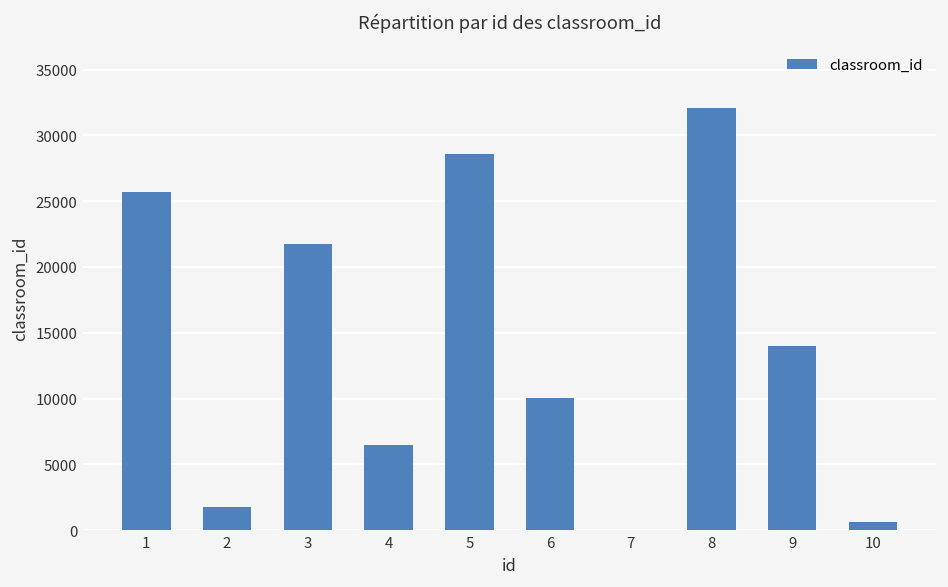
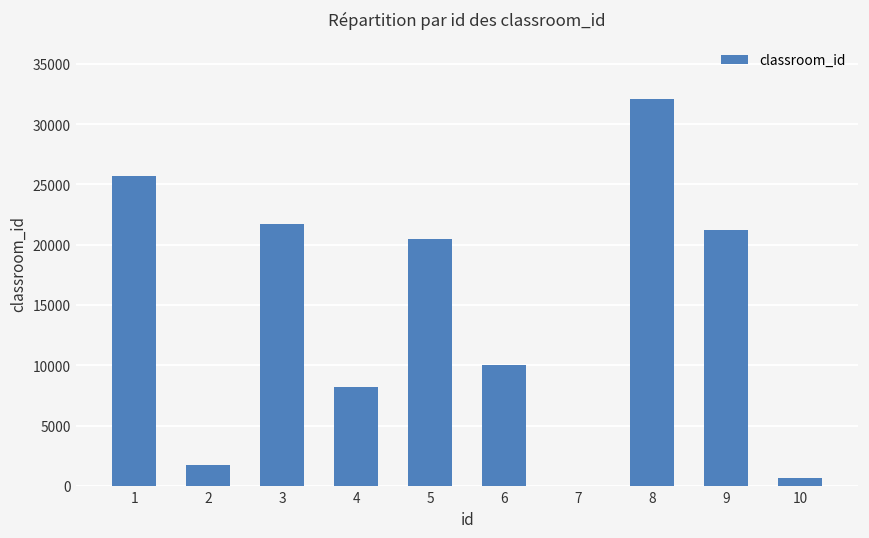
4: 6500 -> 8200
5: 28600 -> 20500
9: 14000 -> 21200
